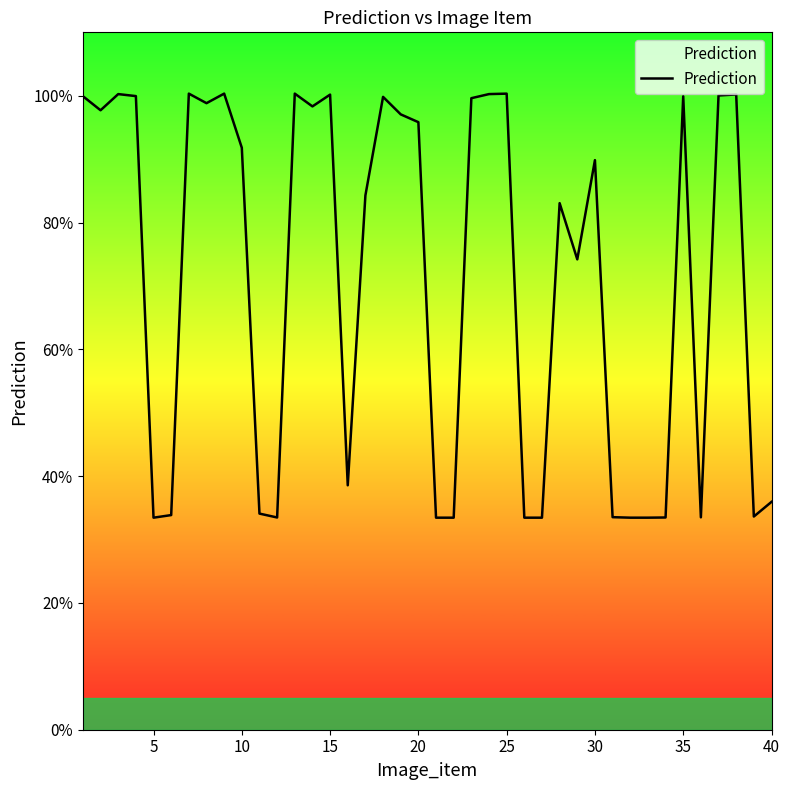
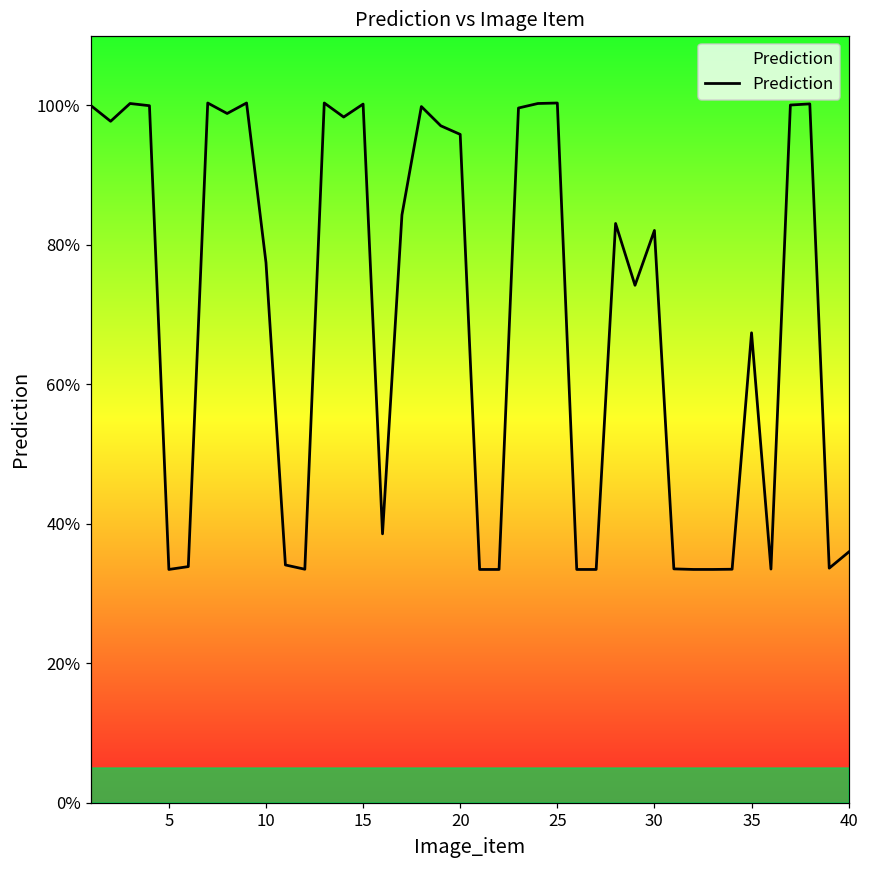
10: 92% -> 77%
30: 90% -> 82%
35: 100% -> 67%
